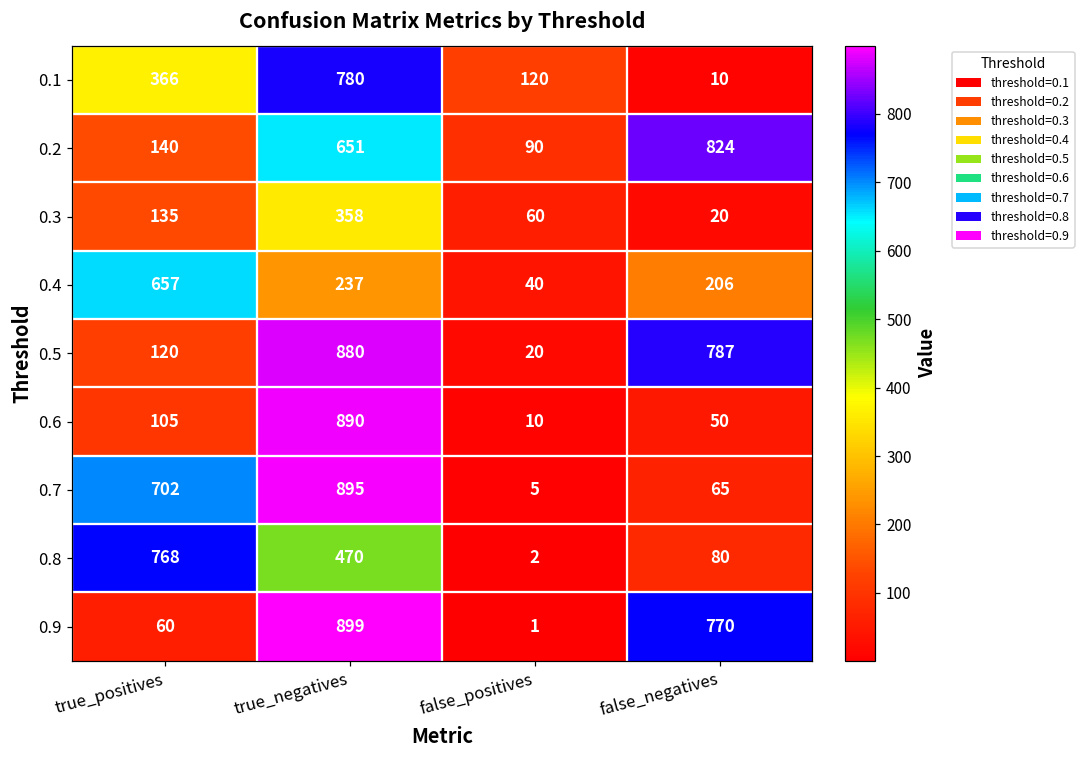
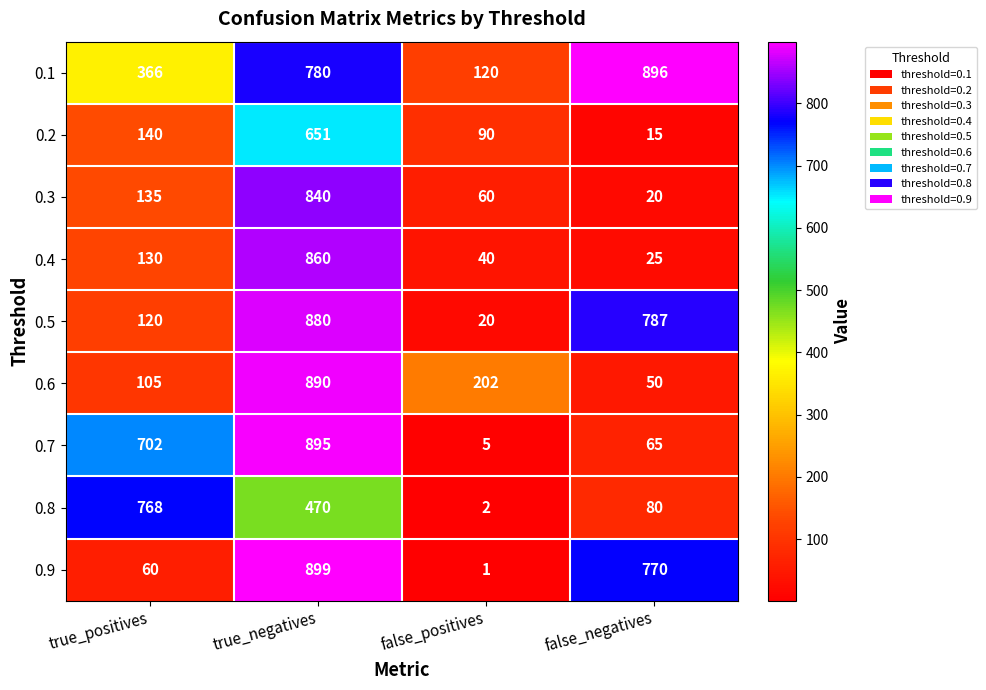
0.1, false_negatives: 10 -> 896
0.2, false_negatives: 824 -> 15
0.3, true_negatives: 358 -> 840
0.4, true_positives: 657 -> 130
0.4, true_negatives: 237 -> 860
0.4, false_negatives: 206 -> 25
0.6, false_positives: 10 -> 202
